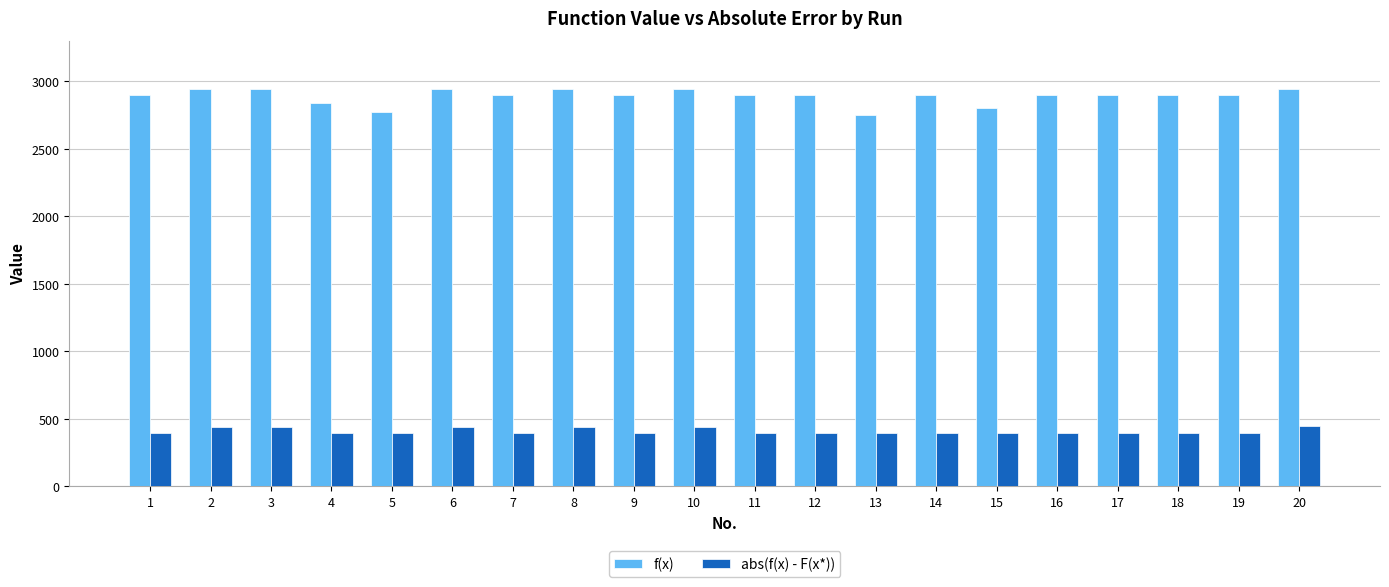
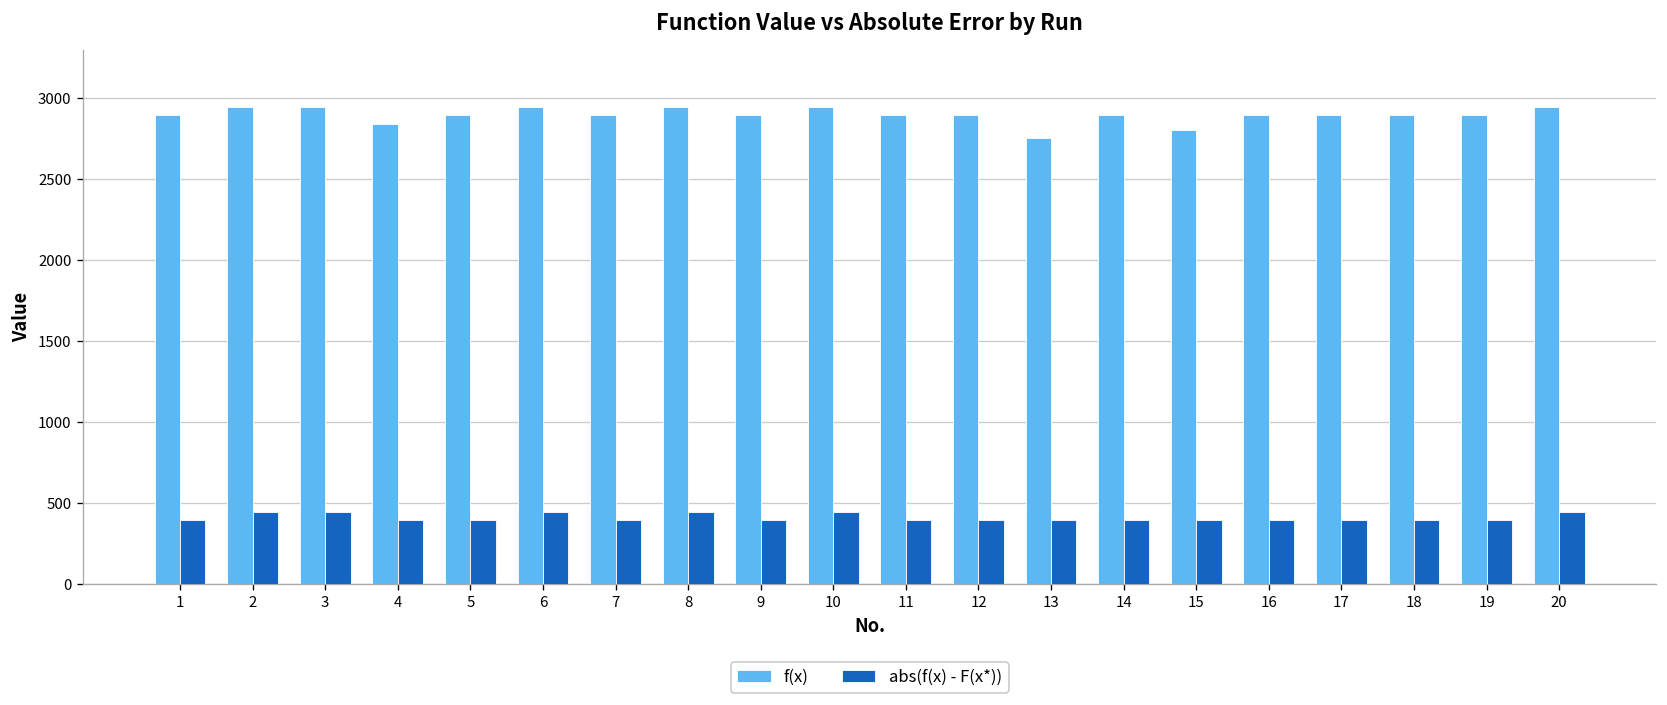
f(x), 5: 2770 -> 2900
